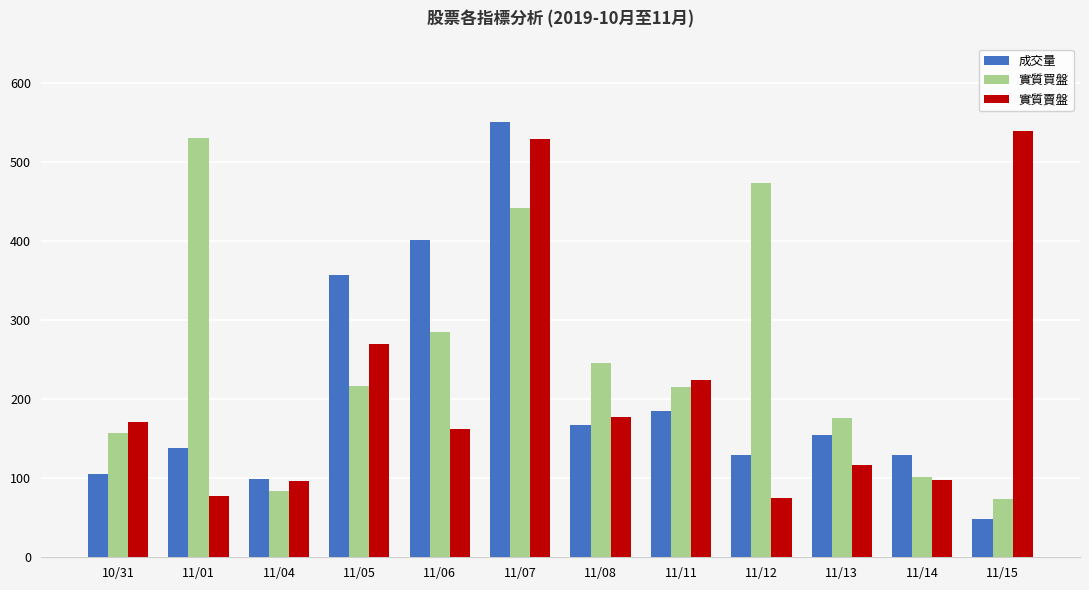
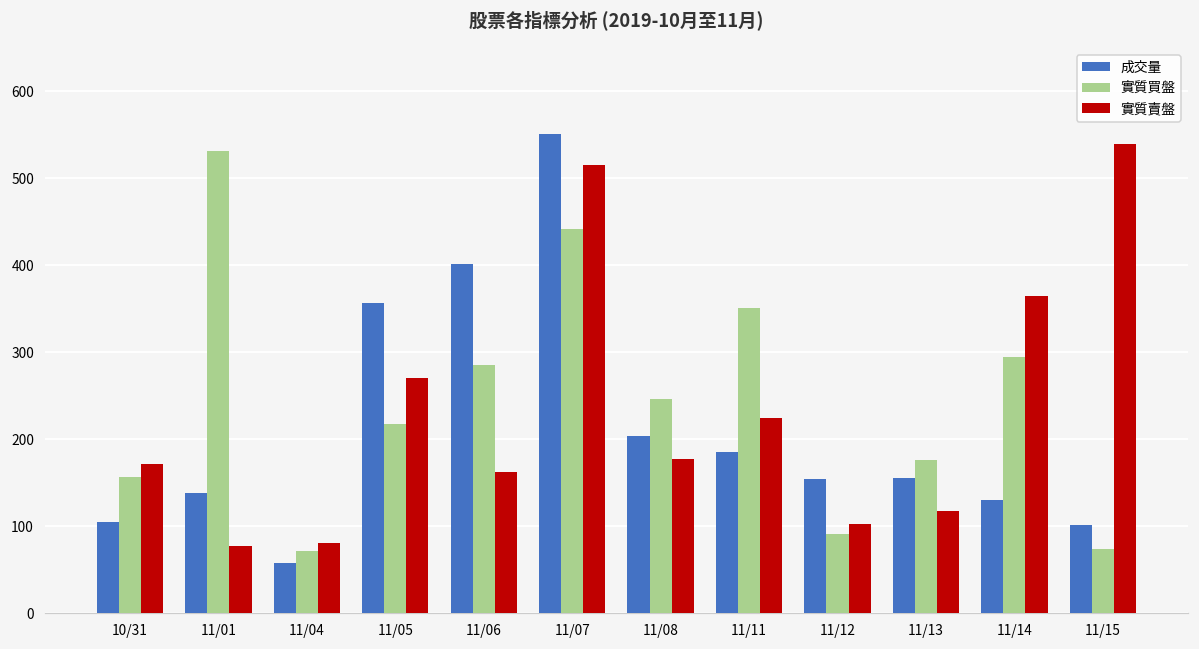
成交量, 11/04: 100 -> 60
實質買盤, 11/04: 80 -> 70
實質賣盤, 11/04: 100 -> 80
實質賣盤, 11/07: 530 -> 520
成交量, 11/08: 170 -> 200
實質買盤, 11/11: 220 -> 350
成交量, 11/12: 130 -> 150
實質買盤, 11/12: 470 -> 90
實質賣盤, 11/12: 80 -> 100
實質買盤, 11/14: 100 -> 300
實質賣盤, 11/14: 100 -> 370
成交量, 11/15: 50 -> 100
